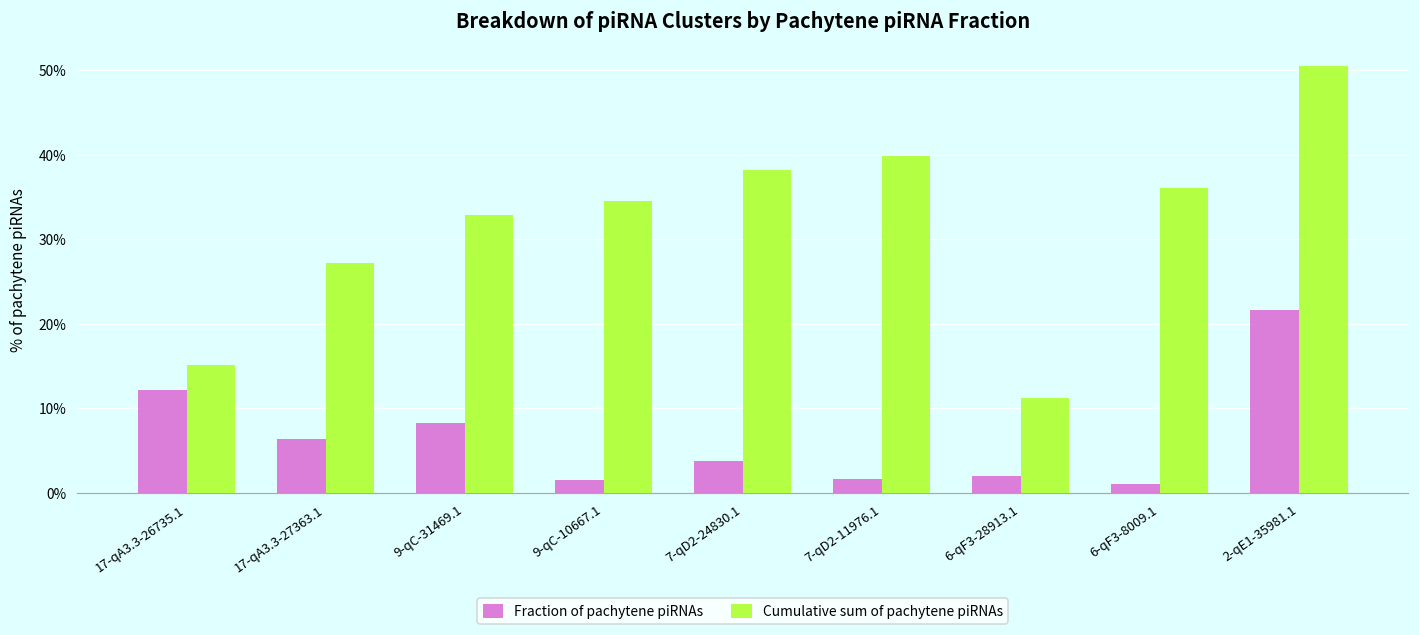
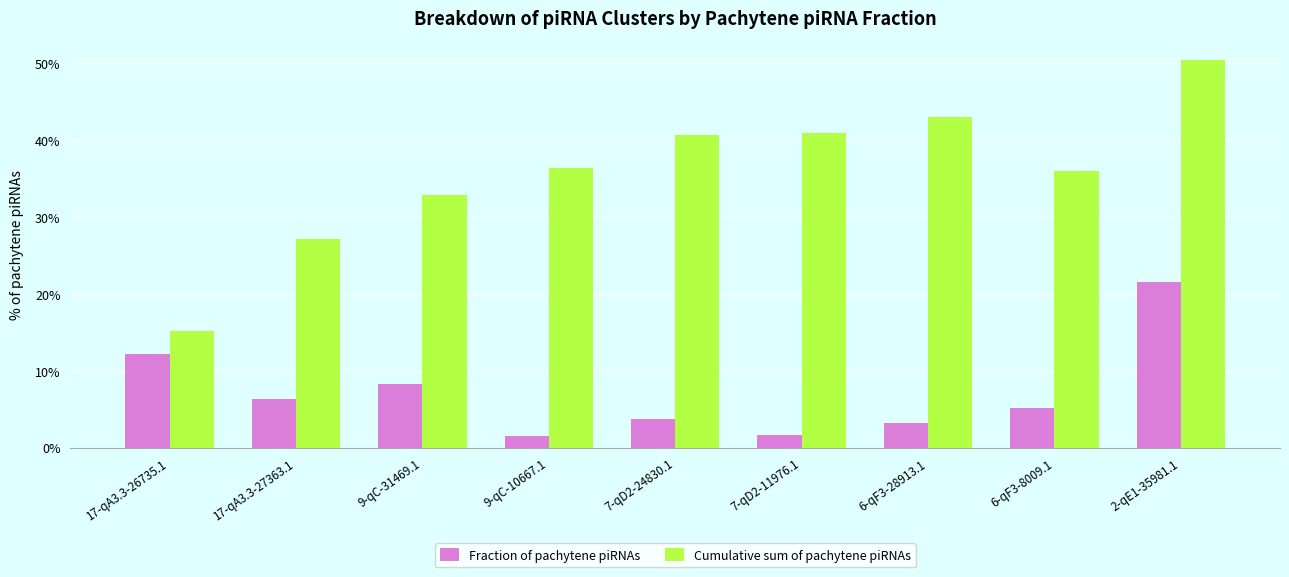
Cumulative sum of pachytene piRNAs, 9-qC-10667.1: 34% -> 36%
Cumulative sum of pachytene piRNAs, 7-qD2-24830.1: 38% -> 41%
Cumulative sum of pachytene piRNAs, 7-qD2-11976.1: 40% -> 41%
Fraction of pachytene piRNAs, 6-qF3-28913.1: 2% -> 3%
Cumulative sum of pachytene piRNAs, 6-qF3-28913.1: 11% -> 43%
Fraction of pachytene piRNAs, 6-qF3-8009.1: 1% -> 5%
